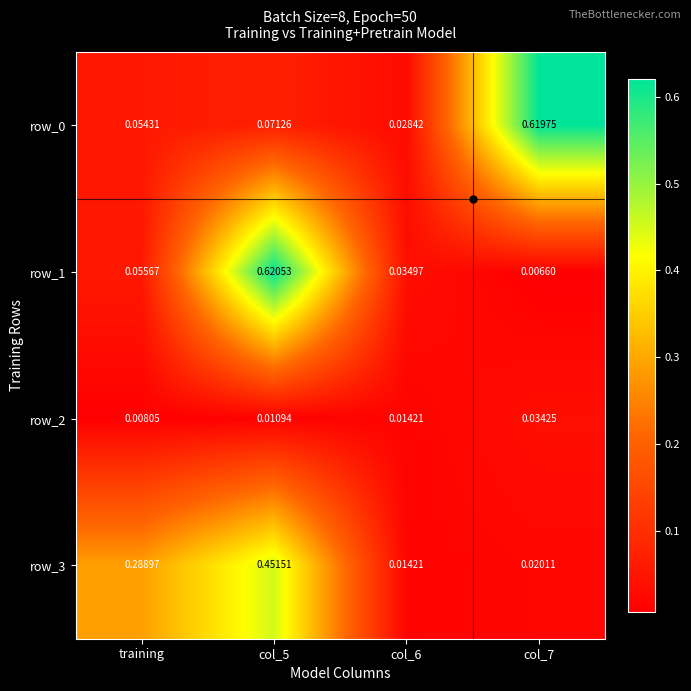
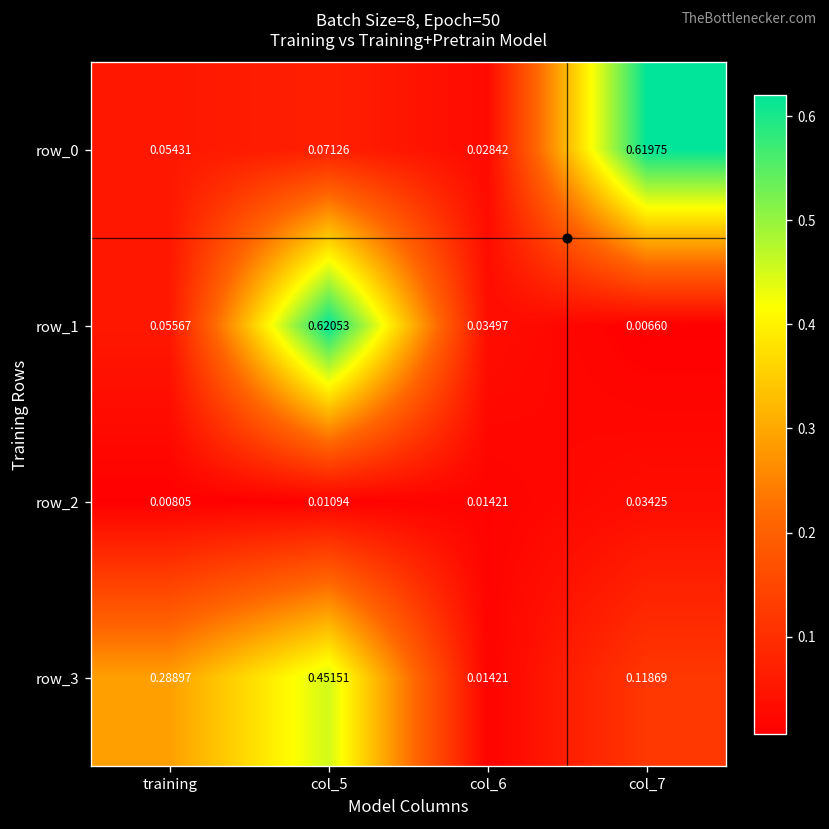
row_3, col_7: 0.02011 -> 0.11869
